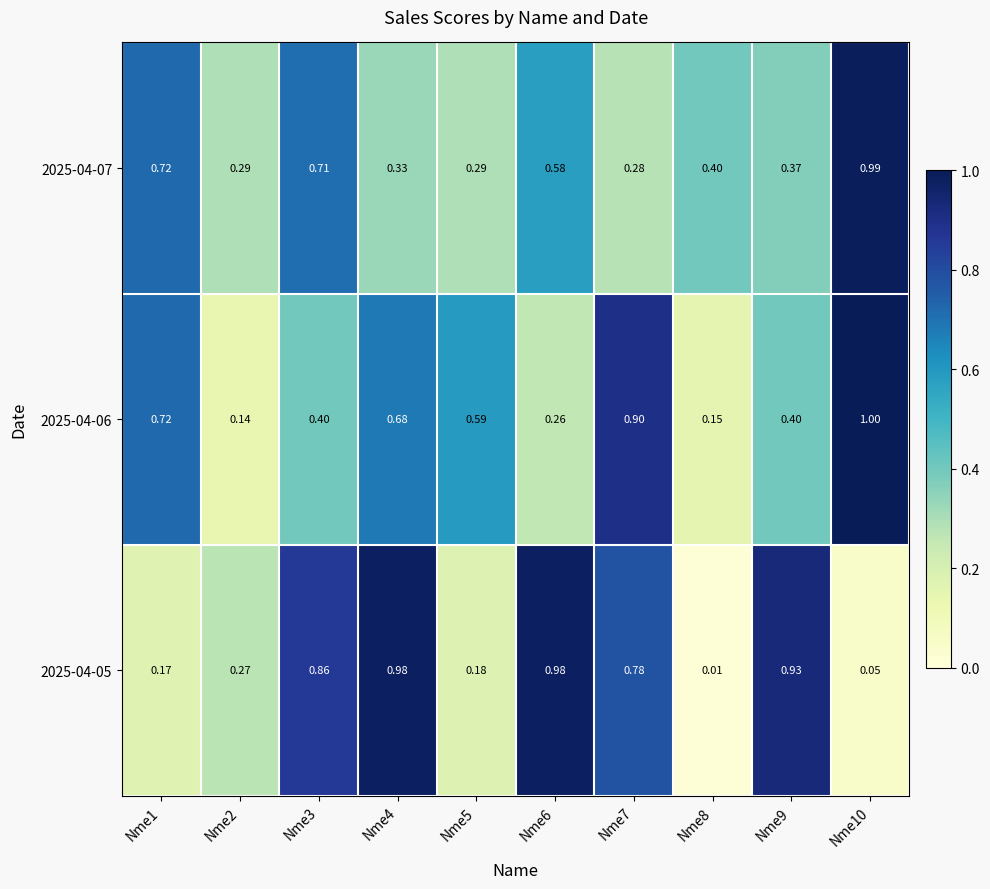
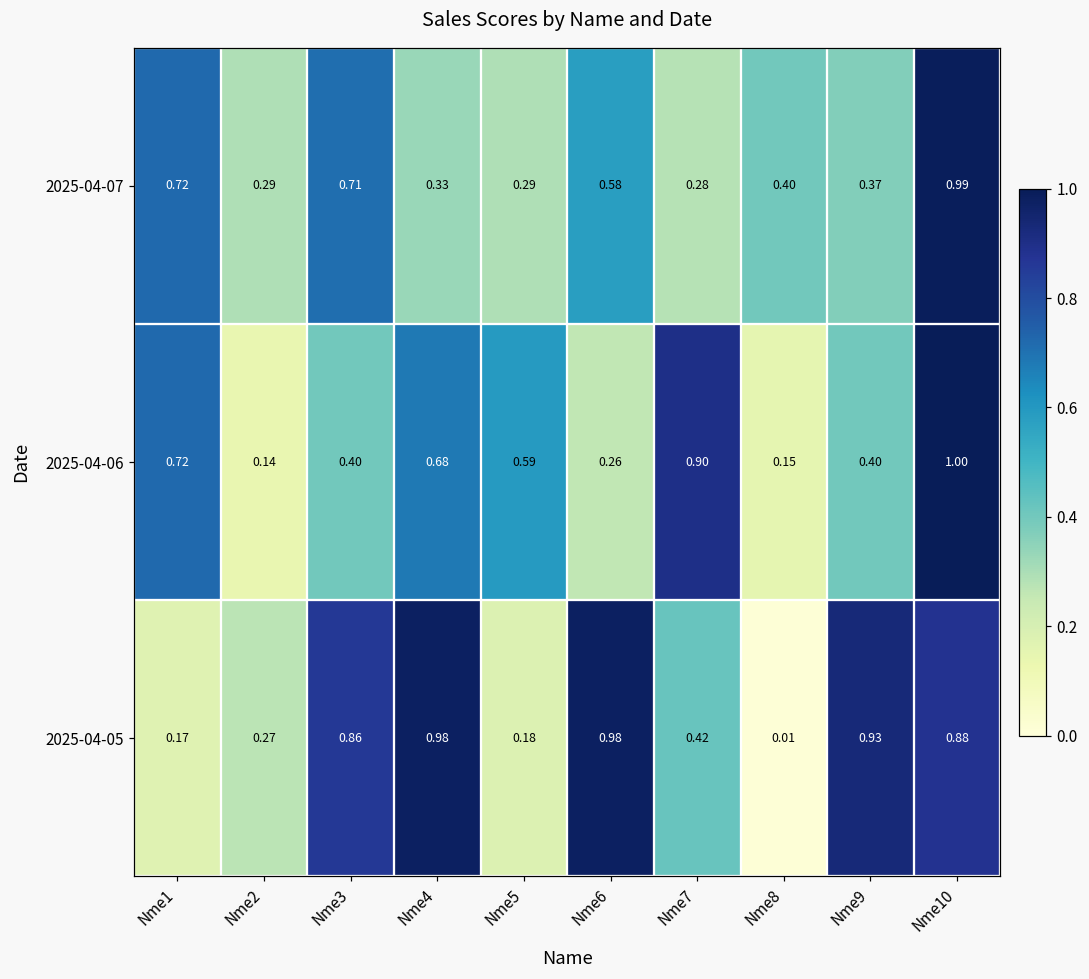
2025-04-05, Nme7: 0.78 -> 0.42
2025-04-05, Nme10: 0.05 -> 0.88
